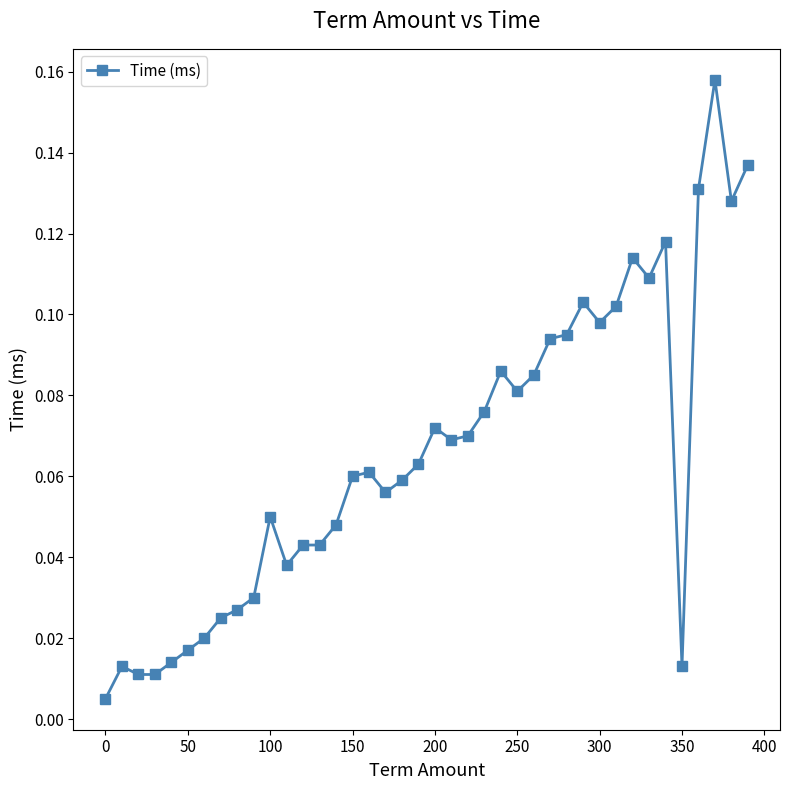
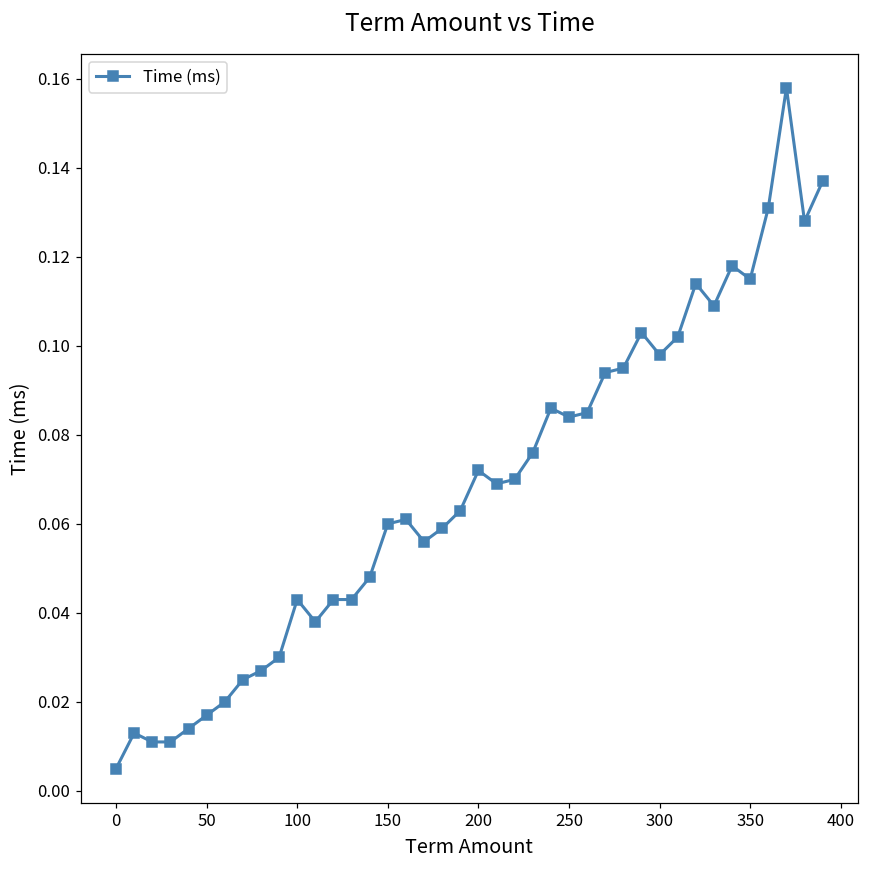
100: 0.050 -> 0.043
250: 0.081 -> 0.084
350: 0.013 -> 0.115
